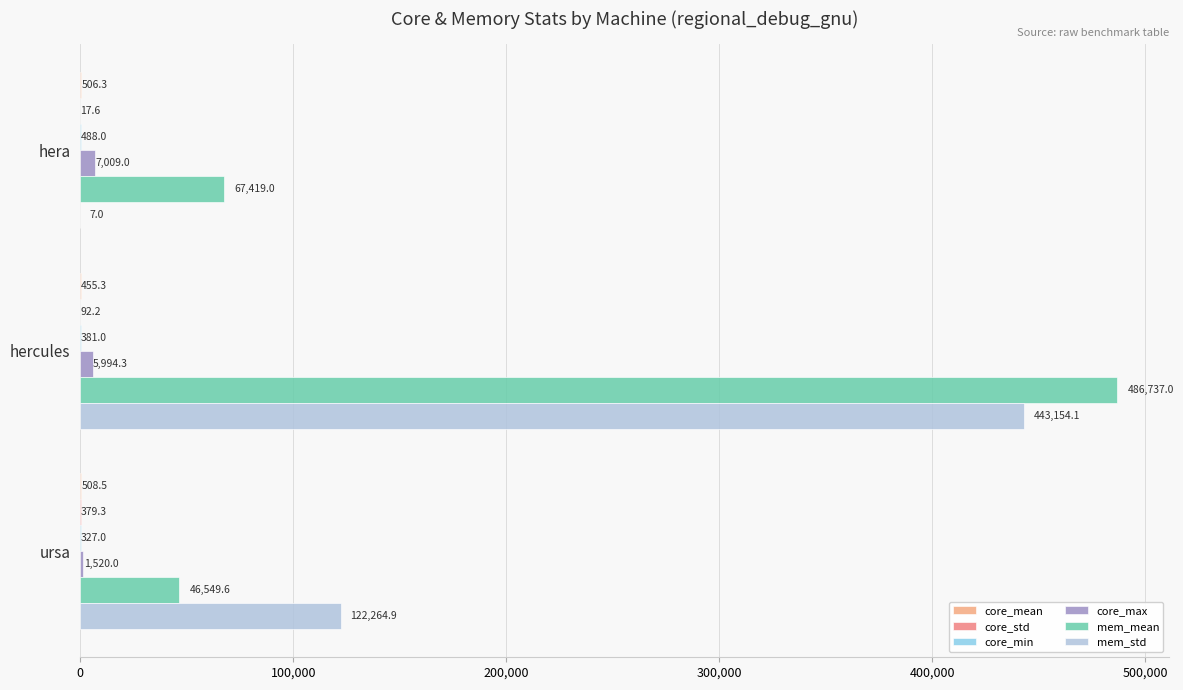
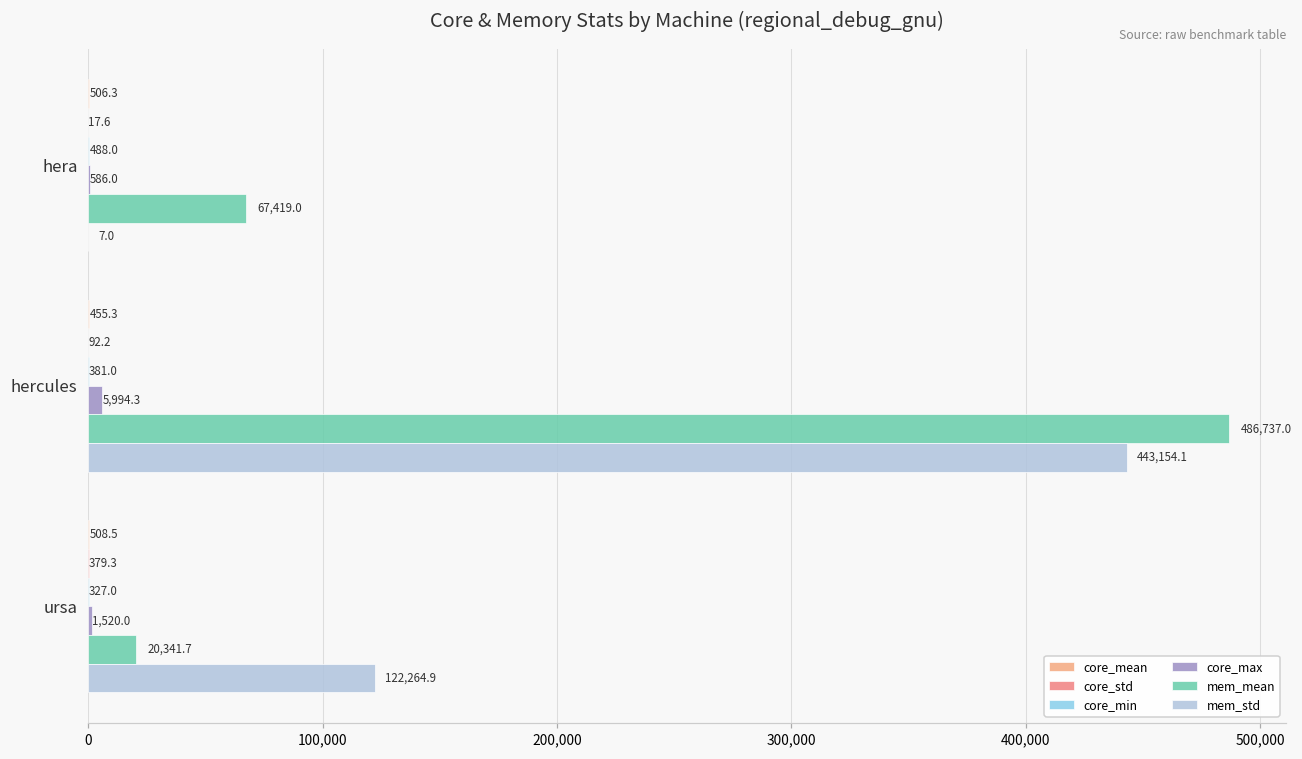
core_max, hera: 7,009.0 -> 586.0
mem_mean, ursa: 46,549.6 -> 20,341.7
